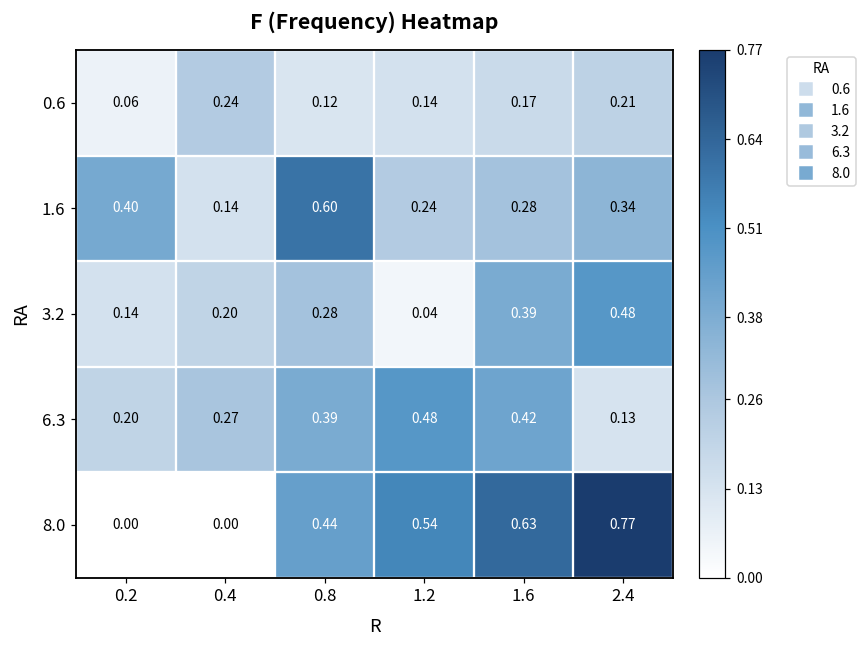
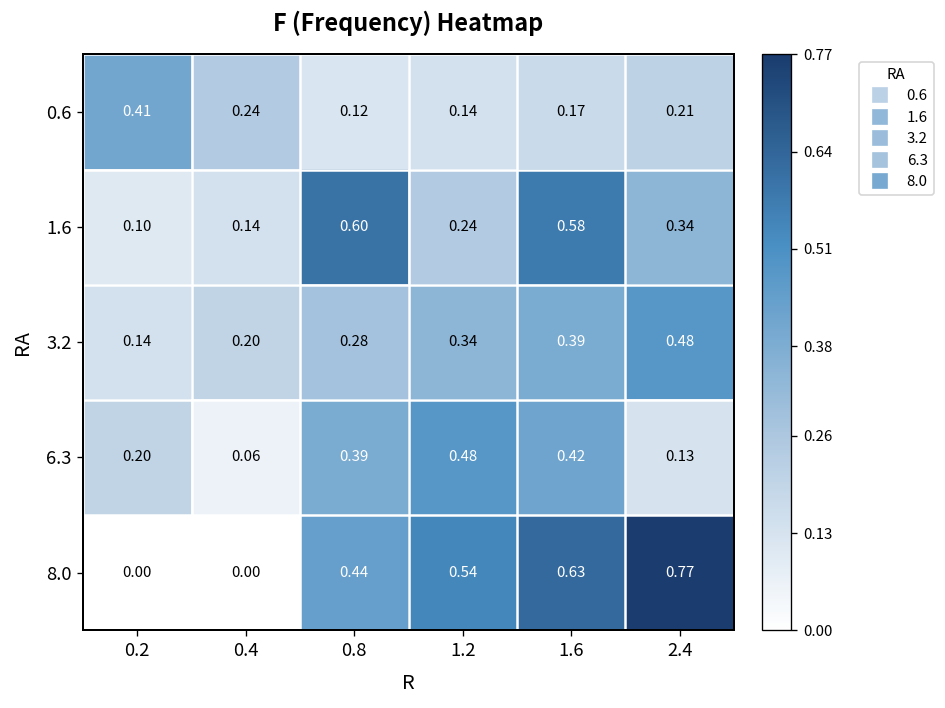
0.6, 0.2: 0.06 -> 0.41
1.6, 0.2: 0.40 -> 0.10
1.6, 1.6: 0.28 -> 0.58
3.2, 1.2: 0.04 -> 0.34
6.3, 0.4: 0.27 -> 0.06
